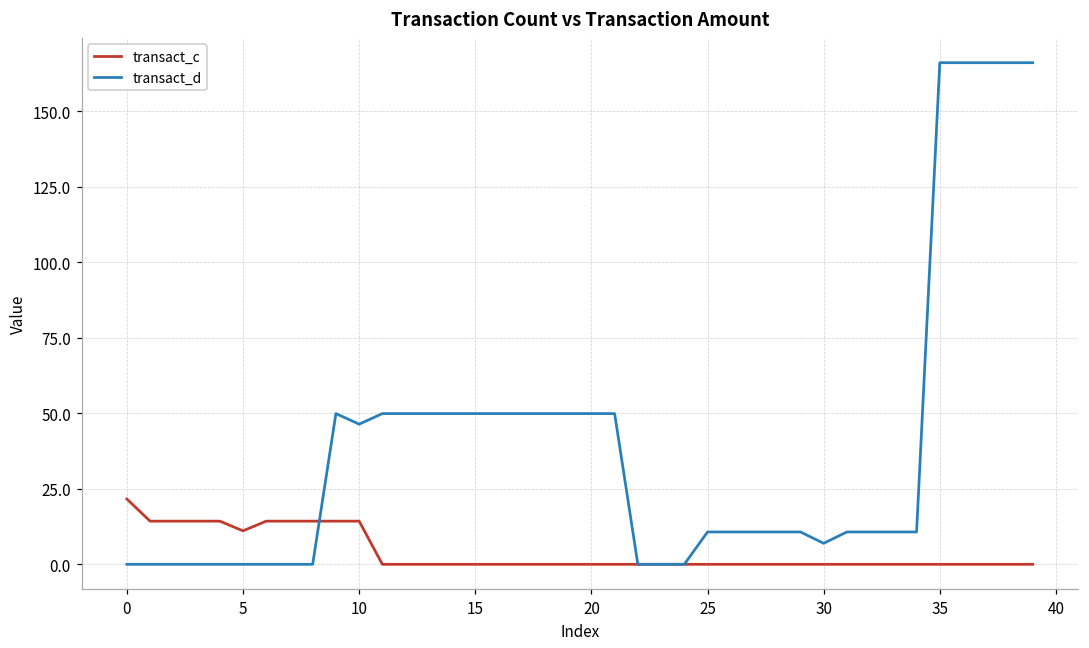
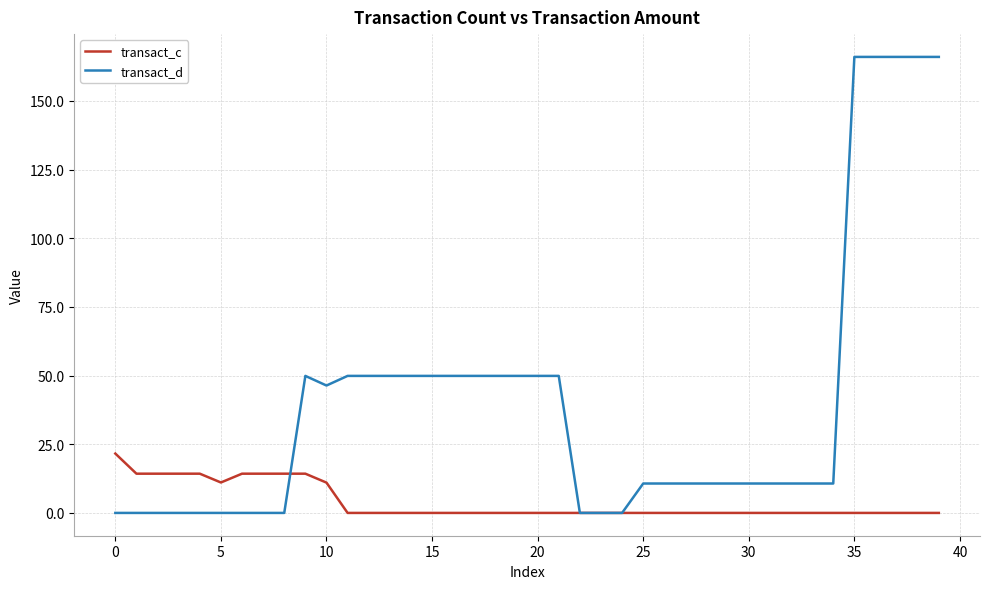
transact_c, 10: 14 -> 11
transact_d, 30: 7 -> 11
